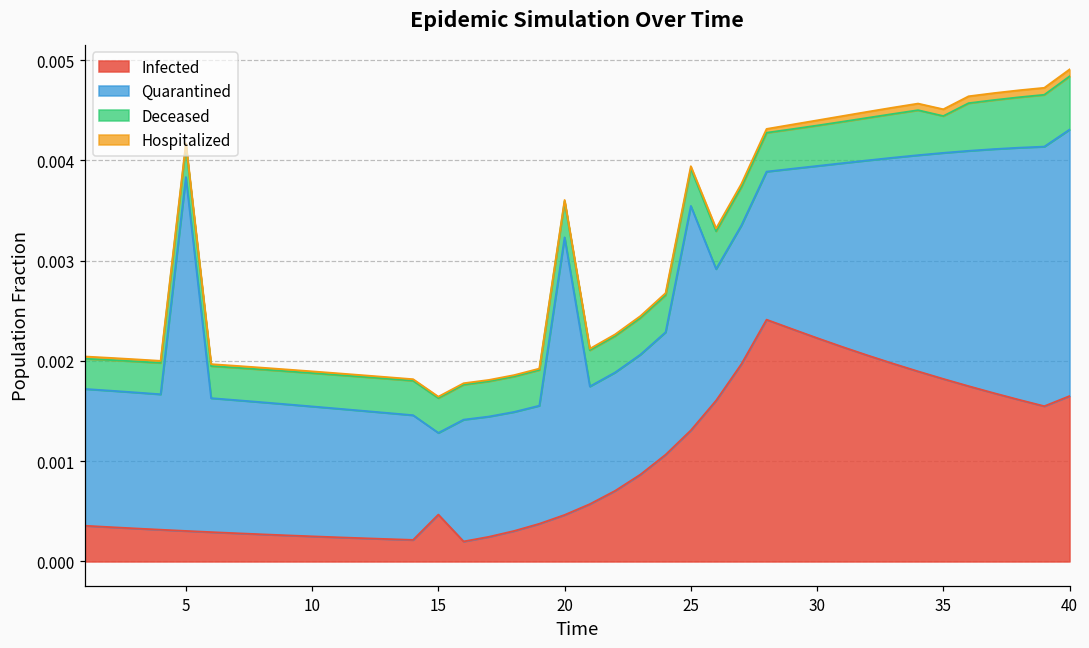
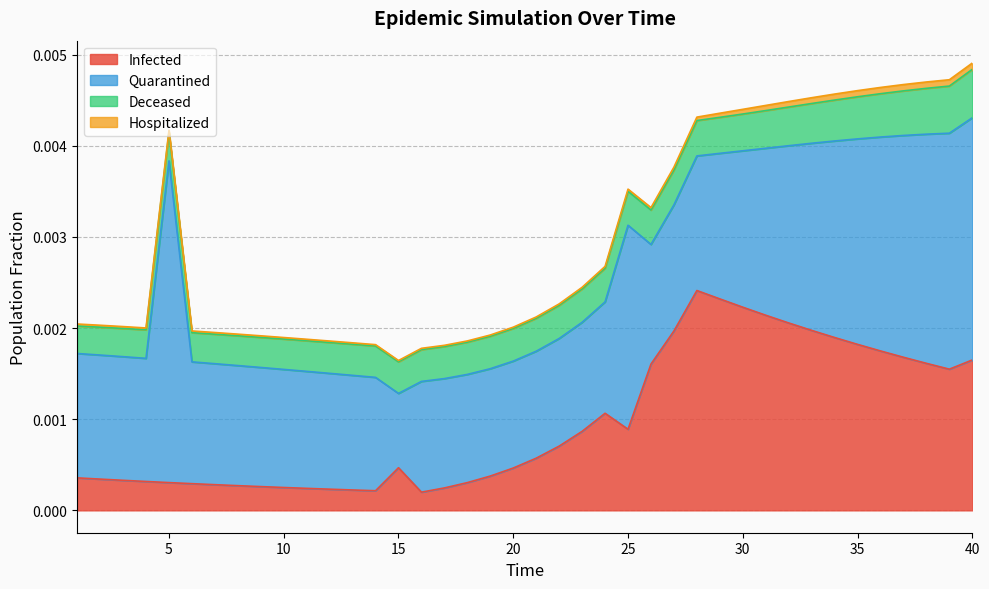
Quarantined, 20: 0.0028 -> 0.0012
Infected, 25: 0.0013 -> 0.0009
Deceased, 35: 0.0004 -> 0.0005
